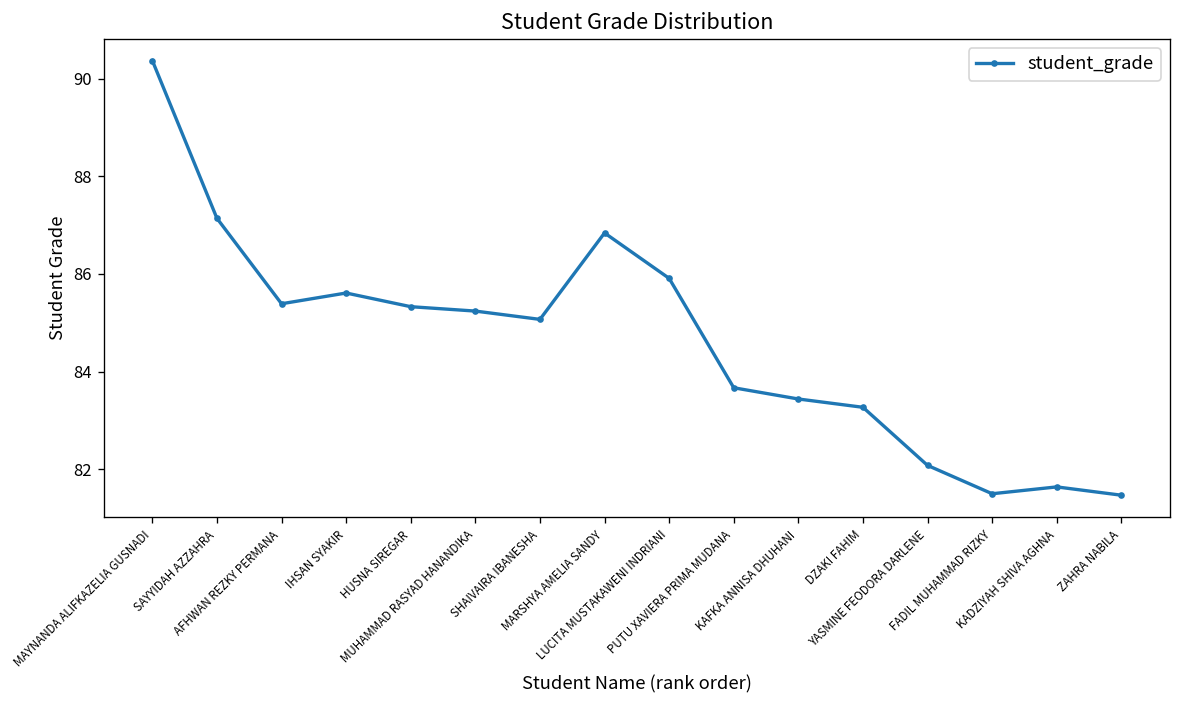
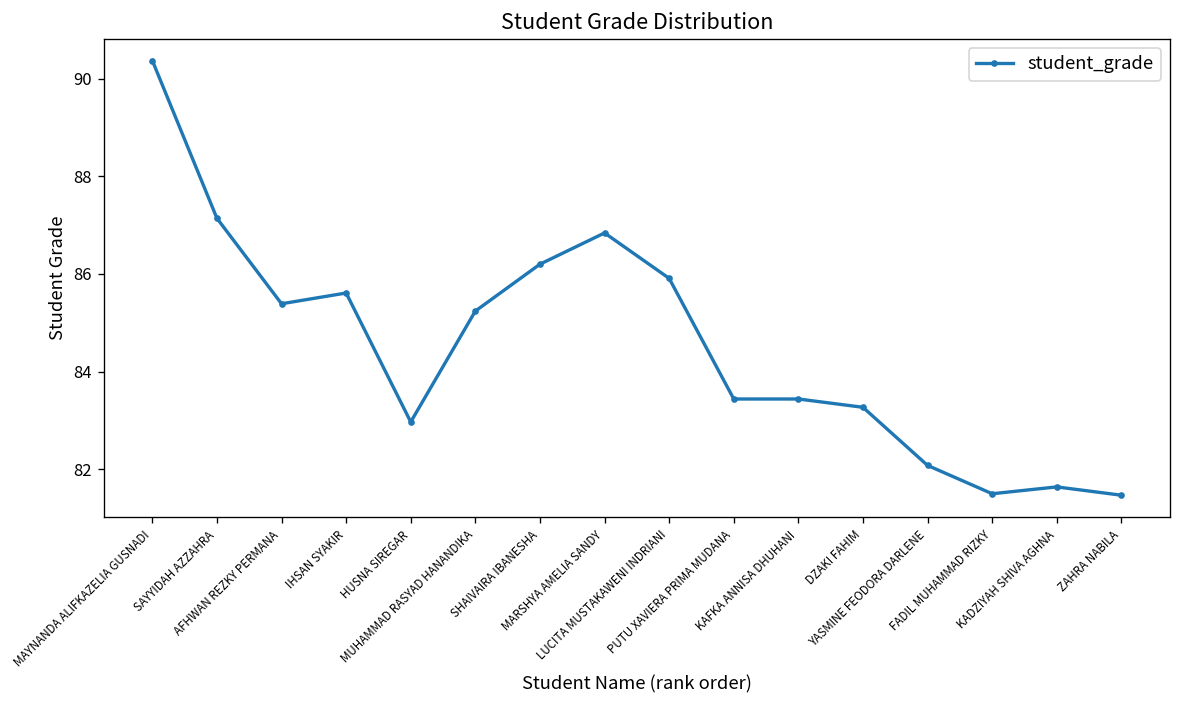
HUSNA SIREGAR: 85.3 -> 83.0
SHAIVAIRA IBANESHA: 85.1 -> 86.2
PUTU XAVIERA PRIMA MUDANA: 83.7 -> 83.4
